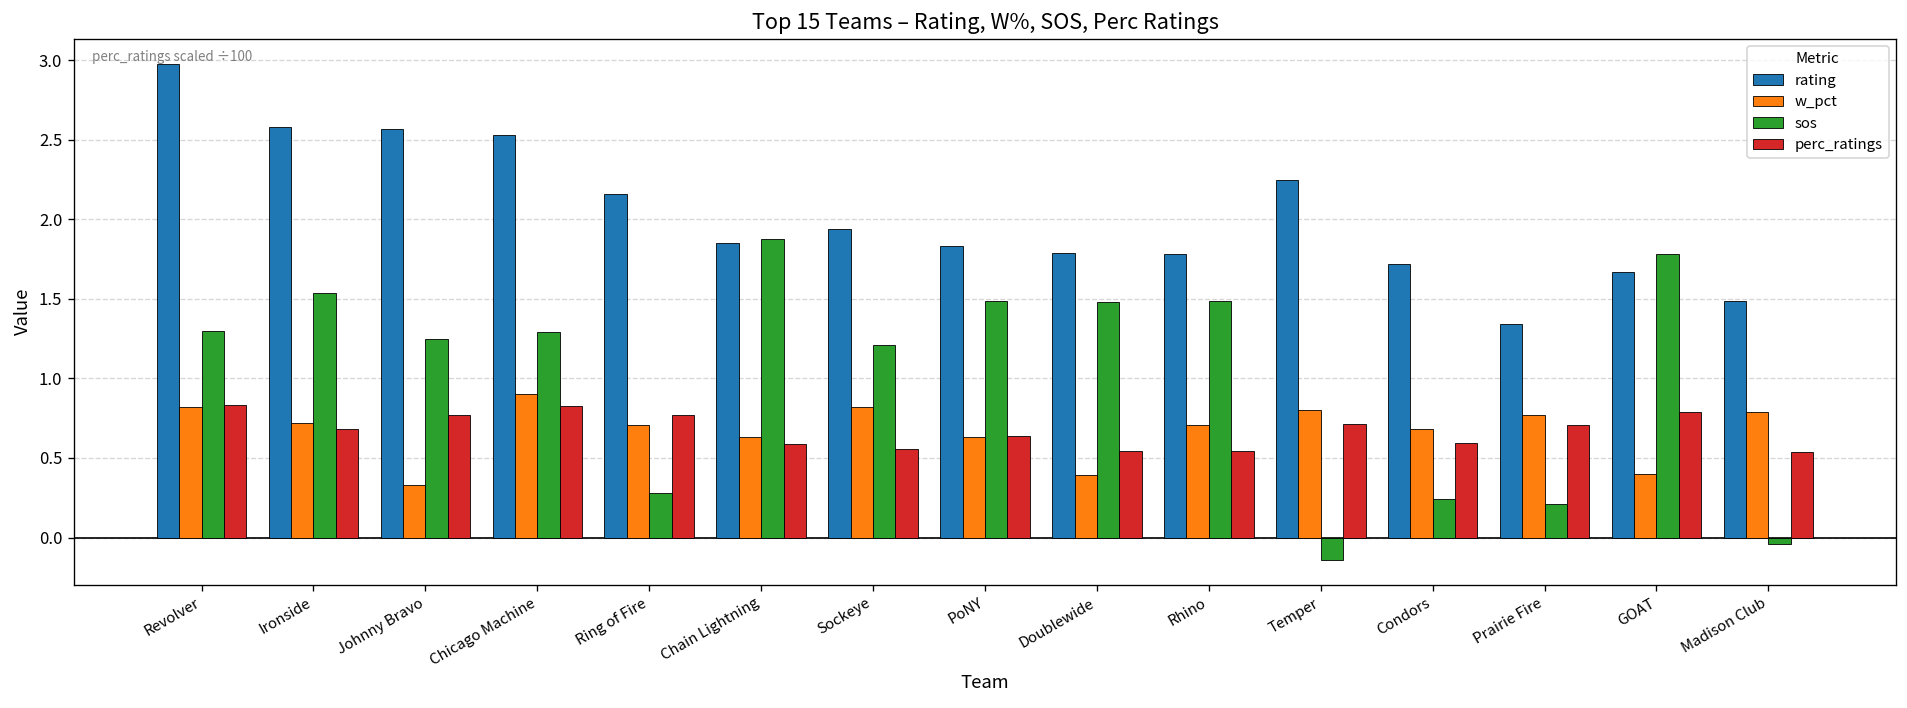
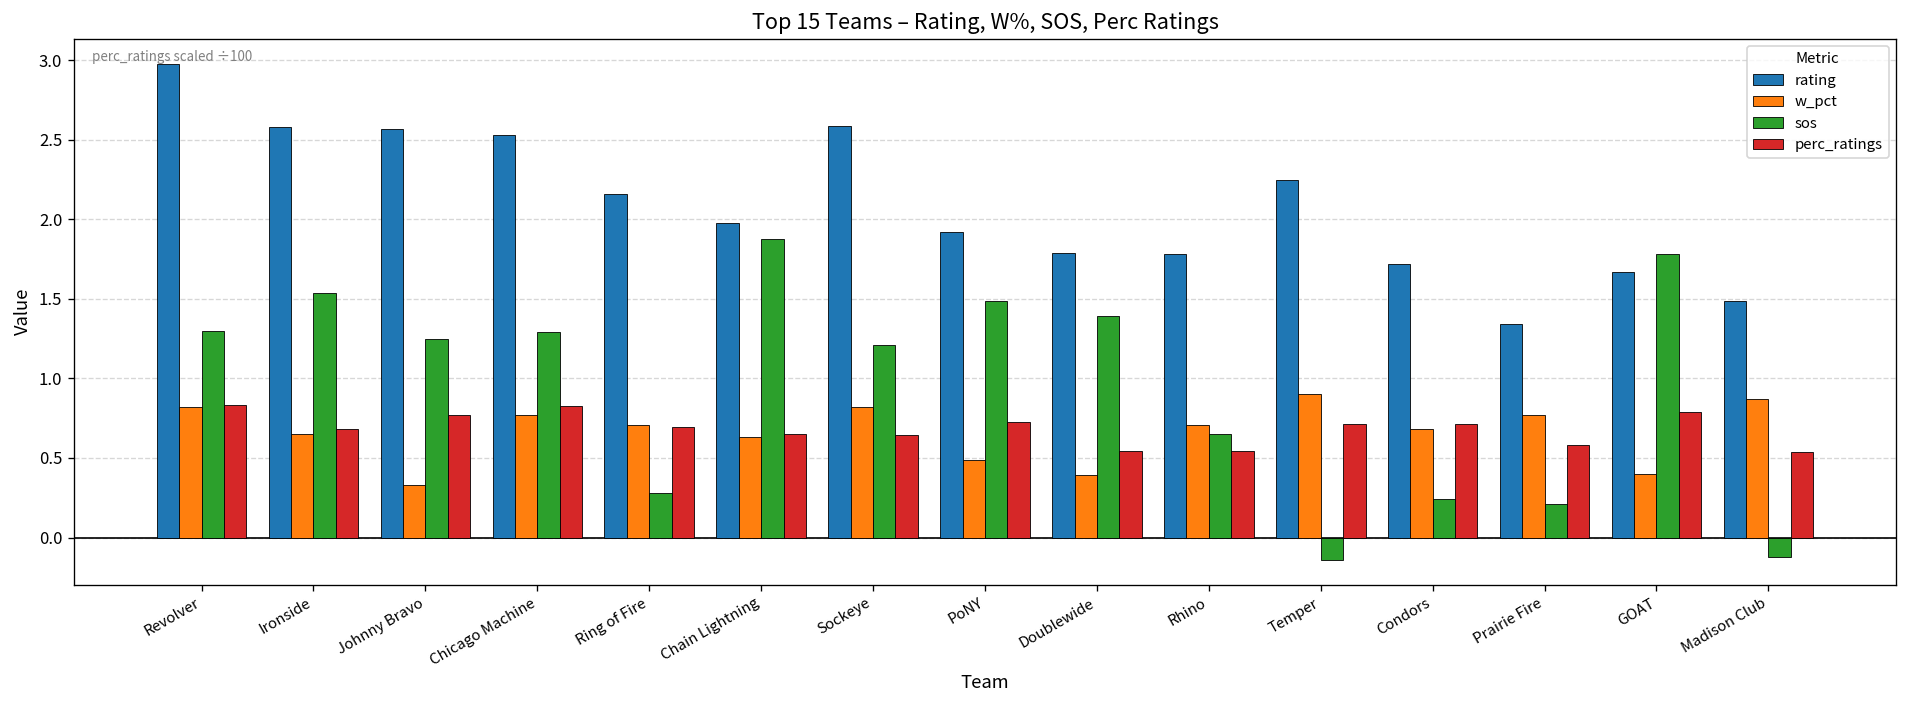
w_pct, Ironside: 0.72 -> 0.65
w_pct, Chicago Machine: 0.90 -> 0.77
perc_ratings, Ring of Fire: 0.77 -> 0.69
rating, Chain Lightning: 1.85 -> 1.98
perc_ratings, Chain Lightning: 0.59 -> 0.65
rating, Sockeye: 1.94 -> 2.59
perc_ratings, Sockeye: 0.56 -> 0.64
rating, PoNY: 1.83 -> 1.92
w_pct, PoNY: 0.63 -> 0.49
perc_ratings, PoNY: 0.64 -> 0.72
sos, Doublewide: 1.48 -> 1.39
sos, Rhino: 1.49 -> 0.65
w_pct, Temper: 0.8 -> 0.9
perc_ratings, Condors: 0.59 -> 0.71
perc_ratings, Prairie Fire: 0.71 -> 0.58
w_pct, Madison Club: 0.79 -> 0.87
sos, Madison Club: -0.04 -> -0.12
